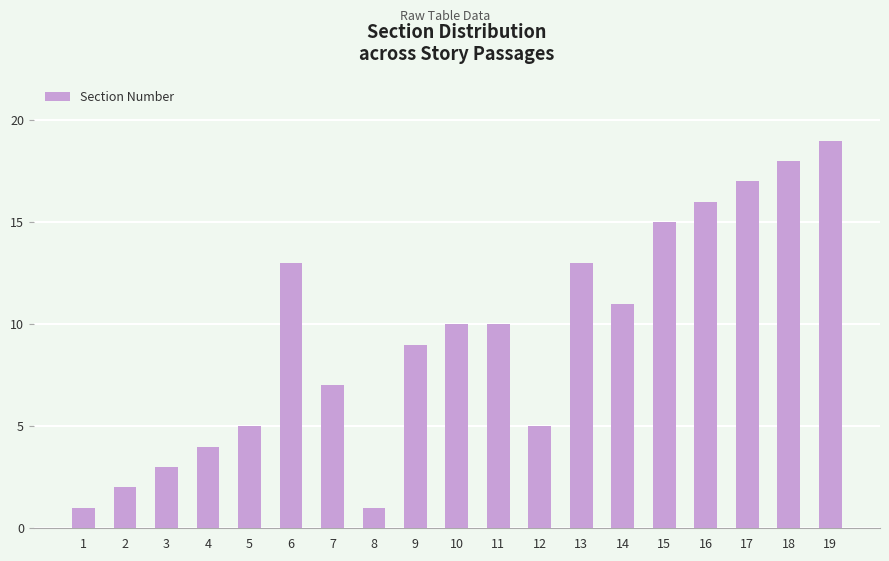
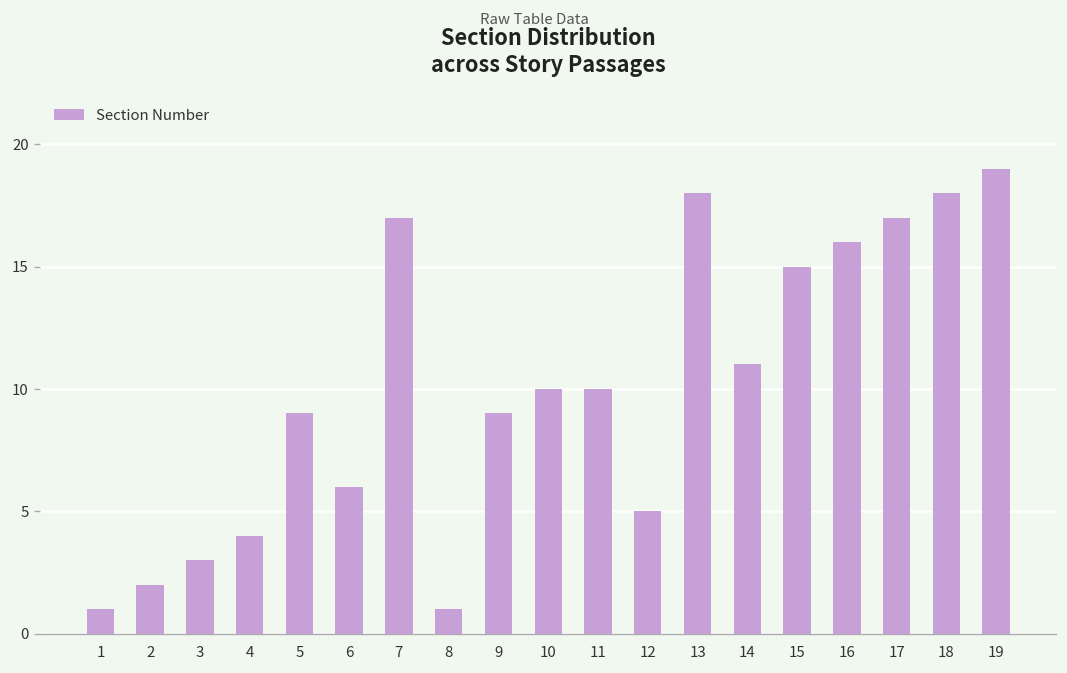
5: 5 -> 9
6: 13 -> 6
7: 7 -> 17
13: 13 -> 18
